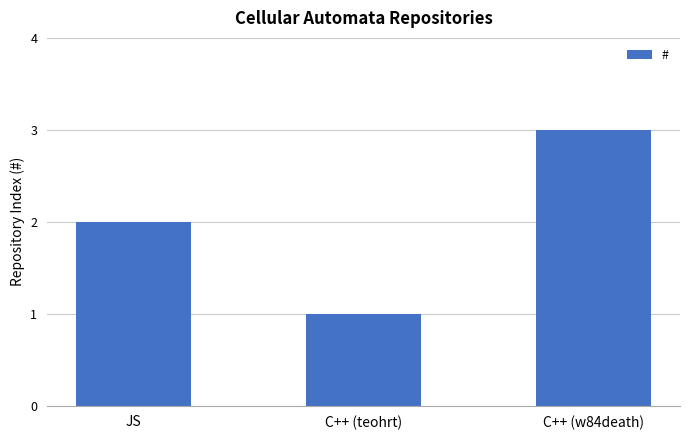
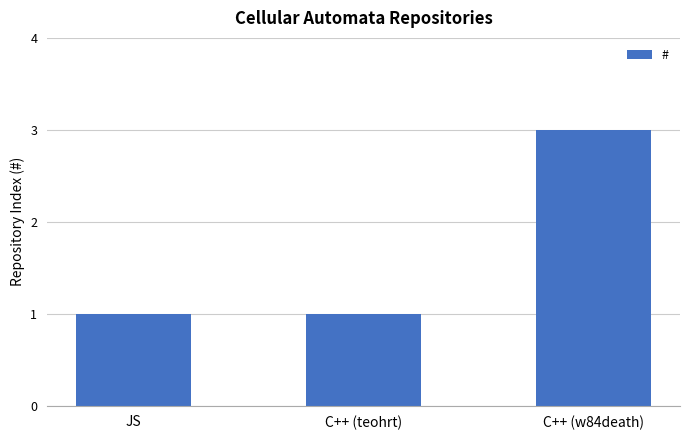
JS: 2 -> 1
